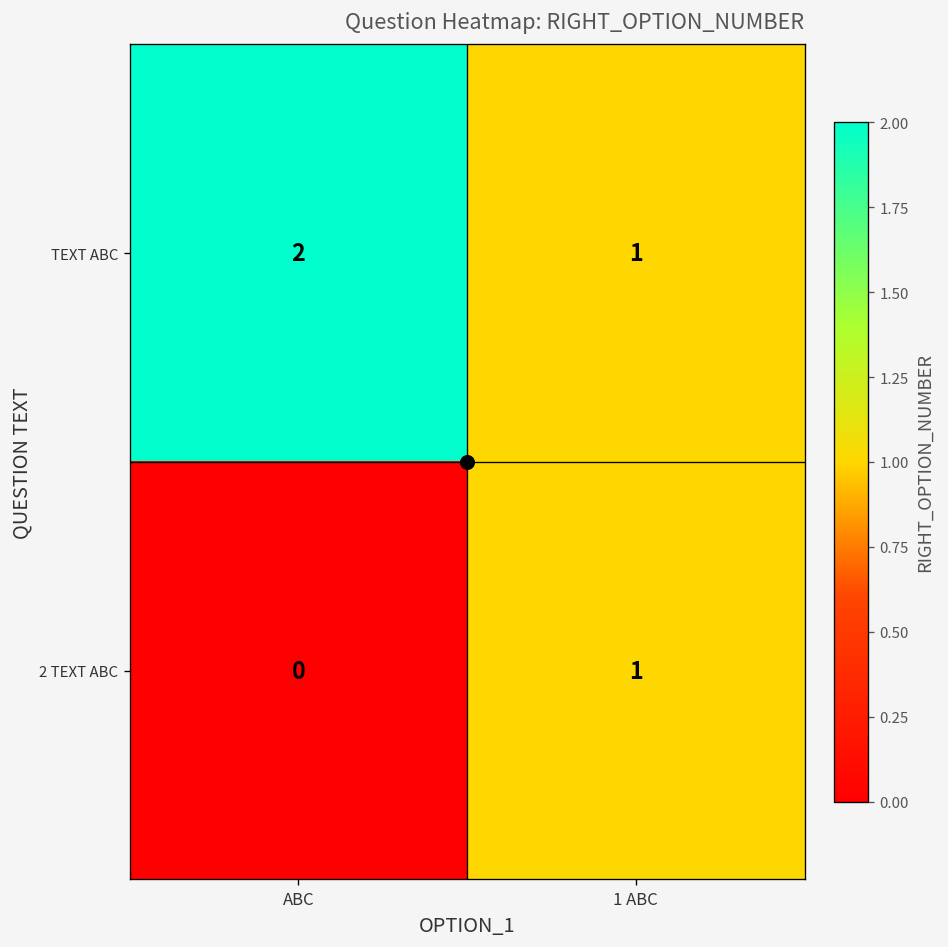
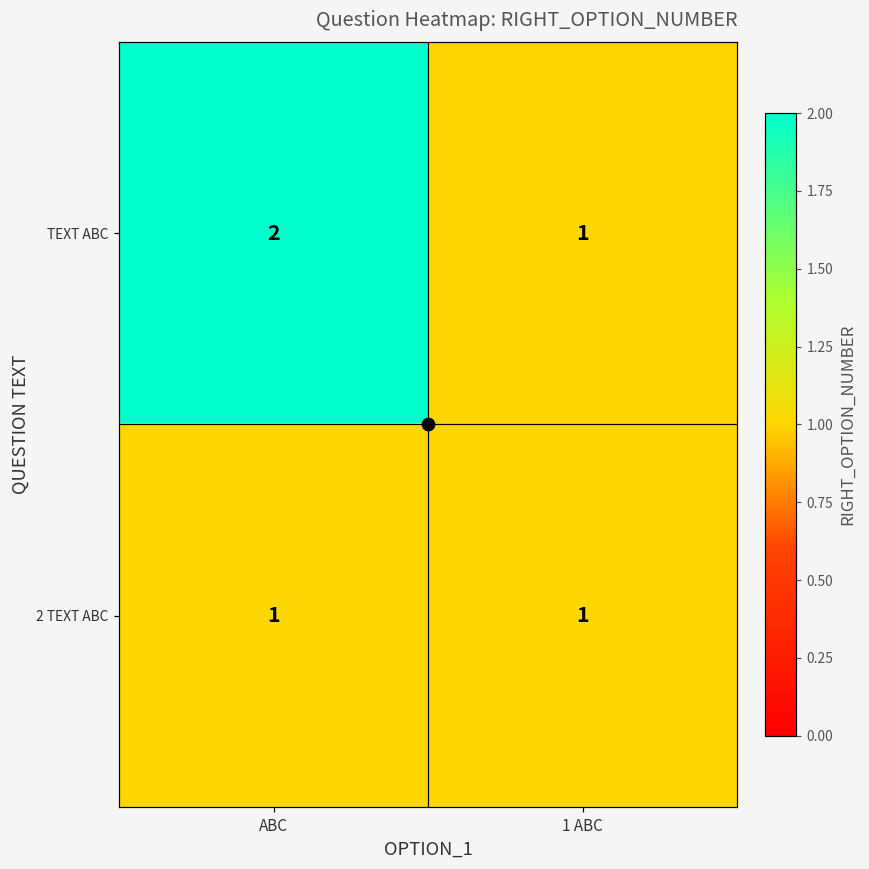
2 TEXT ABC, ABC: 0 -> 1
